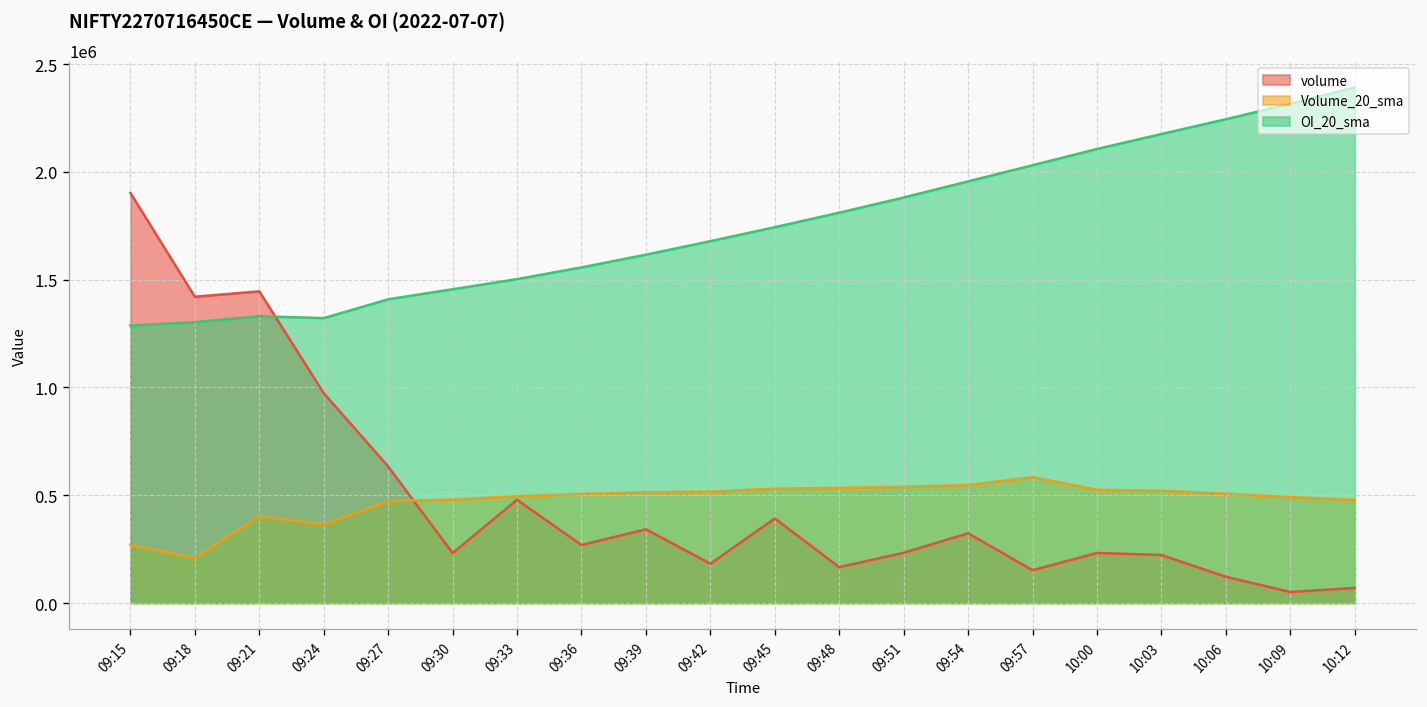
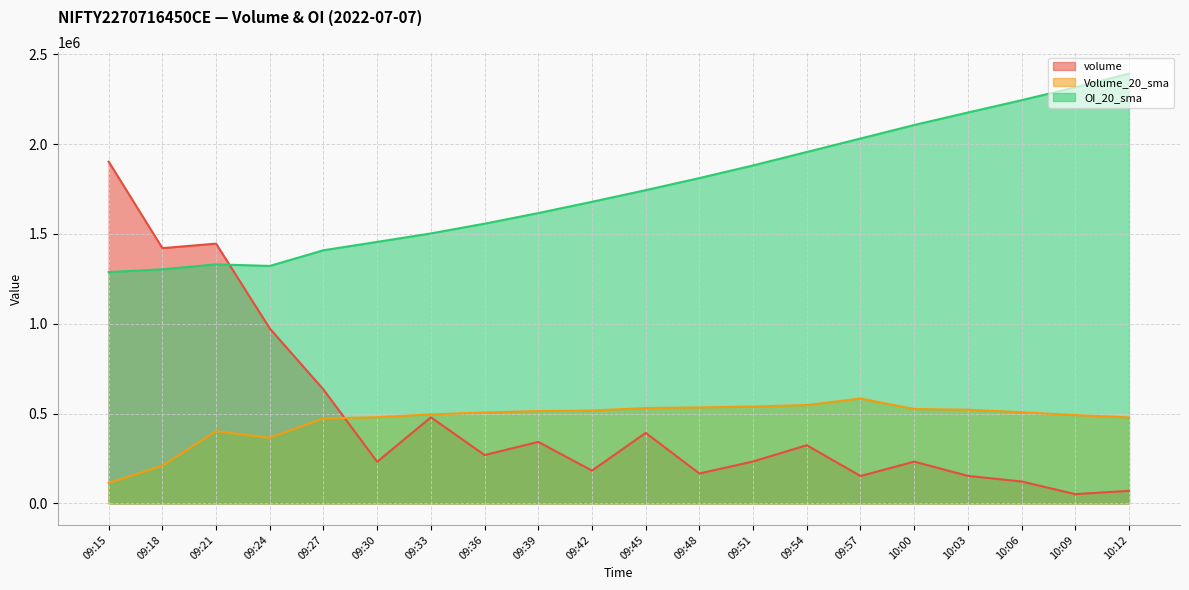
Volume_20_sma, 09:15: 270000 -> 110000
volume, 10:03: 220000 -> 150000
